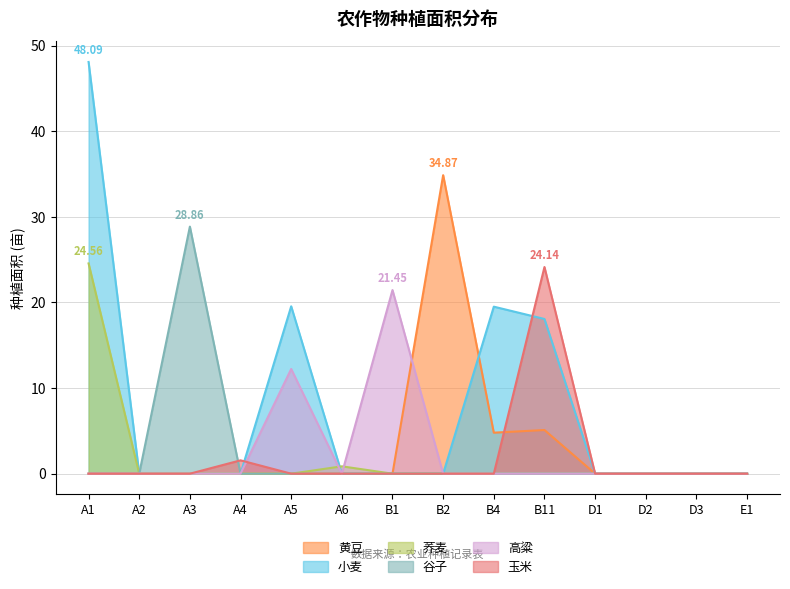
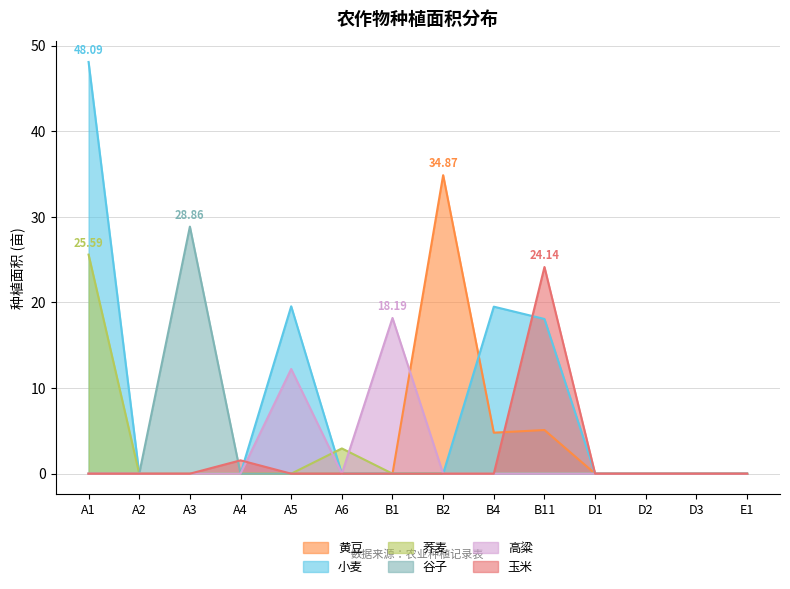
荞麦, A1: 24.56 -> 25.59
荞麦, A6: 1 -> 3
高粱, B1: 21.45 -> 18.19
